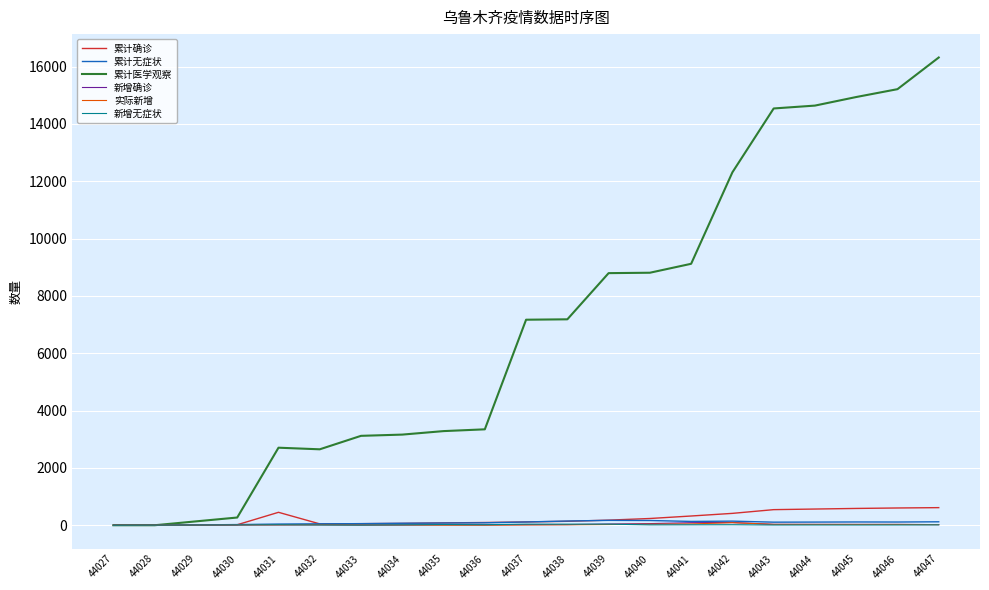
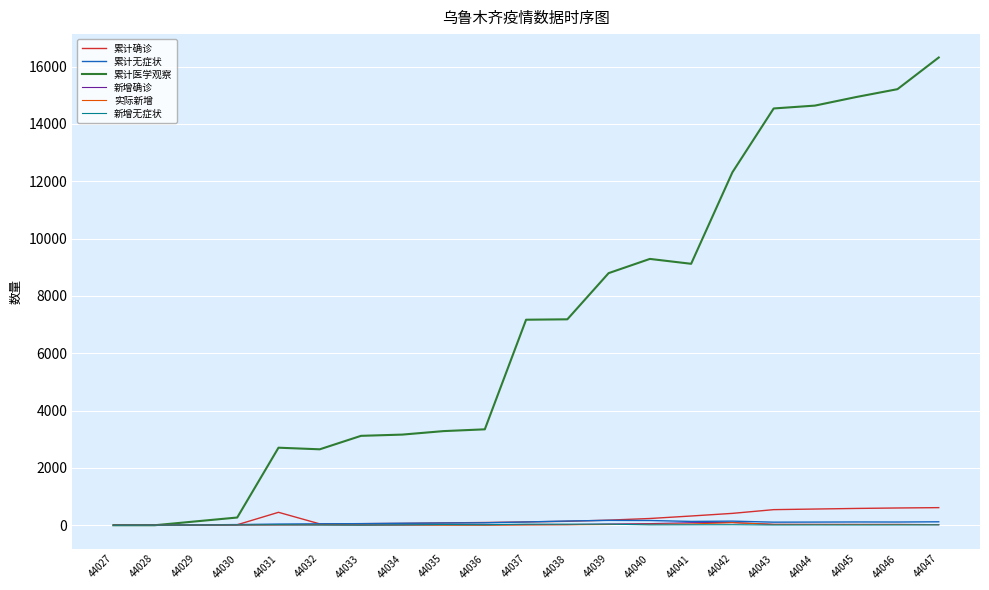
累计医学观察, 44040: 8800 -> 9300
